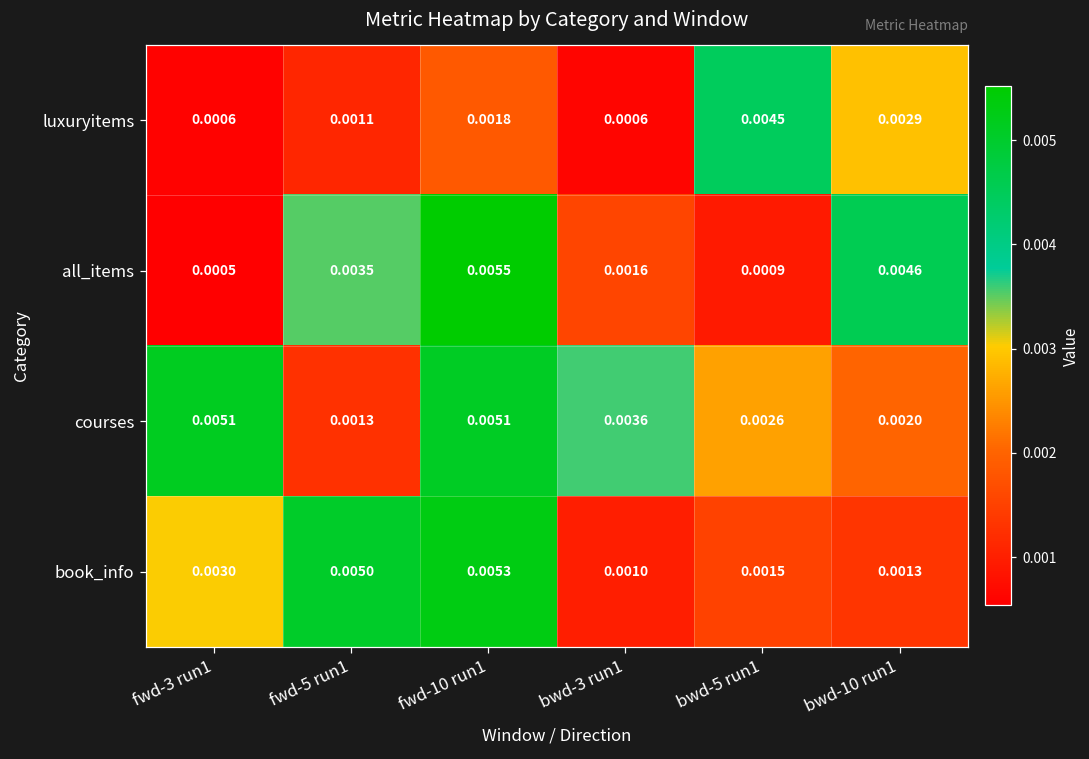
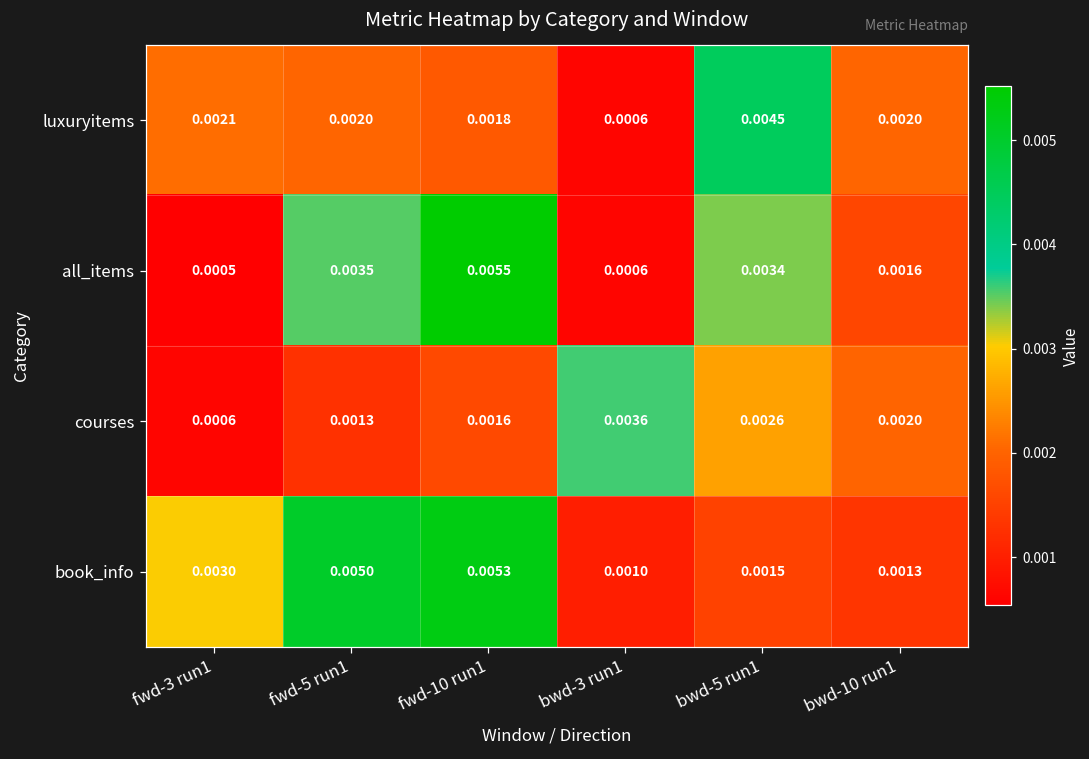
luxuryitems, fwd-3 run1: 0.0006 -> 0.0021
luxuryitems, fwd-5 run1: 0.0011 -> 0.0020
luxuryitems, bwd-10 run1: 0.0029 -> 0.0020
all_items, bwd-3 run1: 0.0016 -> 0.0006
all_items, bwd-5 run1: 0.0009 -> 0.0034
all_items, bwd-10 run1: 0.0046 -> 0.0016
courses, fwd-3 run1: 0.0051 -> 0.0006
courses, fwd-10 run1: 0.0051 -> 0.0016
